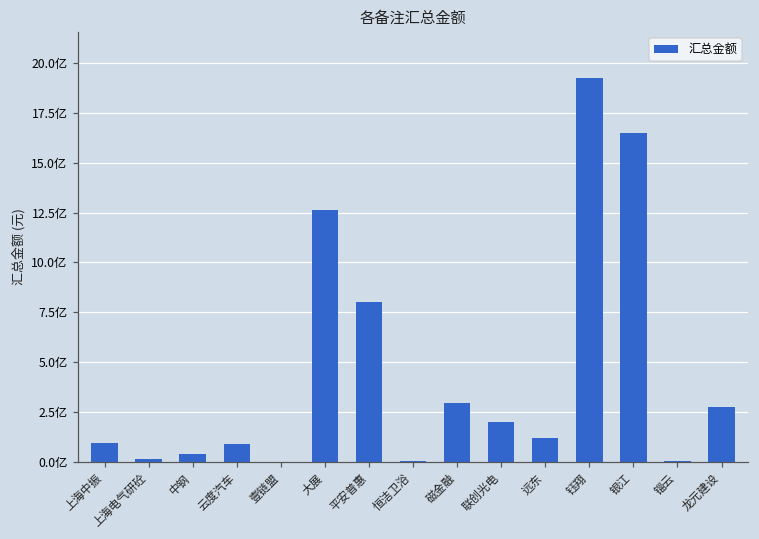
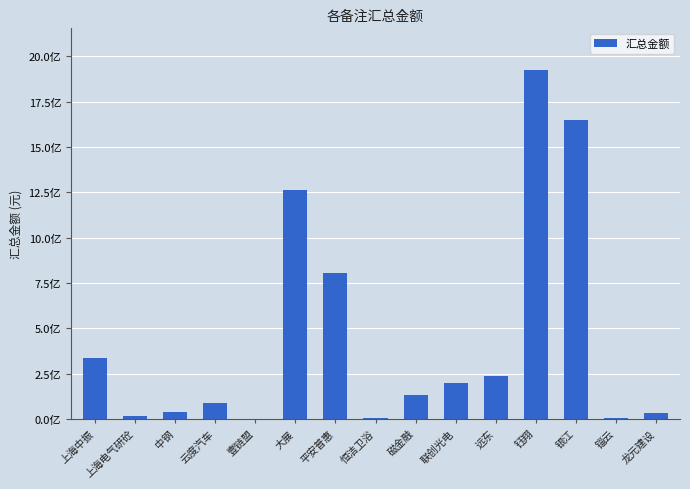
上海中振: 1.0亿 -> 3.4亿
磁金融: 2.9亿 -> 1.3亿
远东: 1.2亿 -> 2.4亿
龙元建设: 2.8亿 -> 0.3亿
